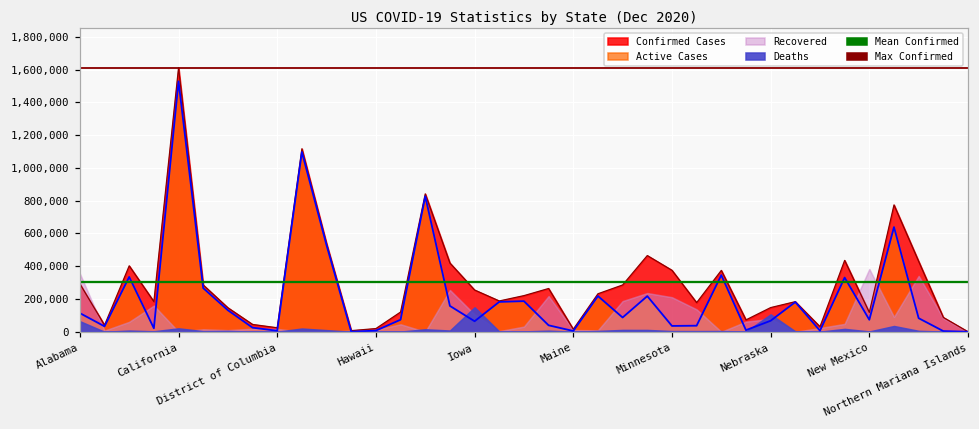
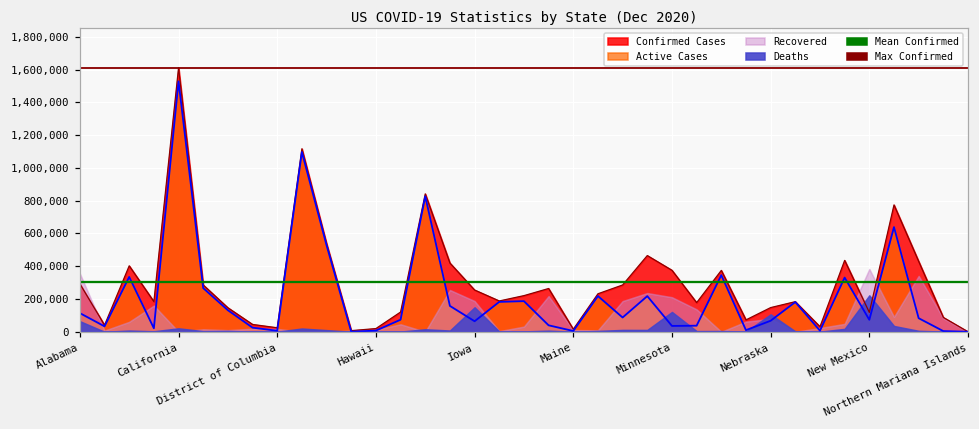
Recovered, Iowa: 110,000 -> 190,000
Deaths, Minnesota: 0 -> 120,000
Deaths, New Mexico: 0 -> 220,000
